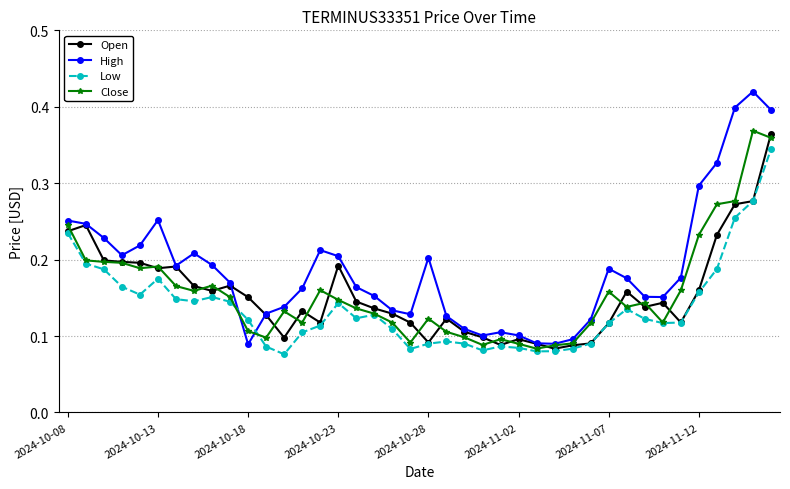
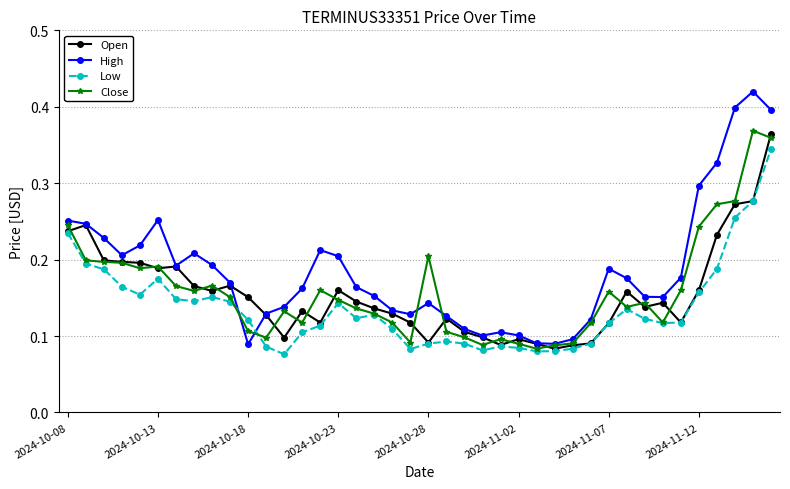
Open, 2024-10-23: 0.19 -> 0.16
High, 2024-10-28: 0.20 -> 0.14
Close, 2024-10-28: 0.12 -> 0.20
Close, 2024-11-12: 0.23 -> 0.24
